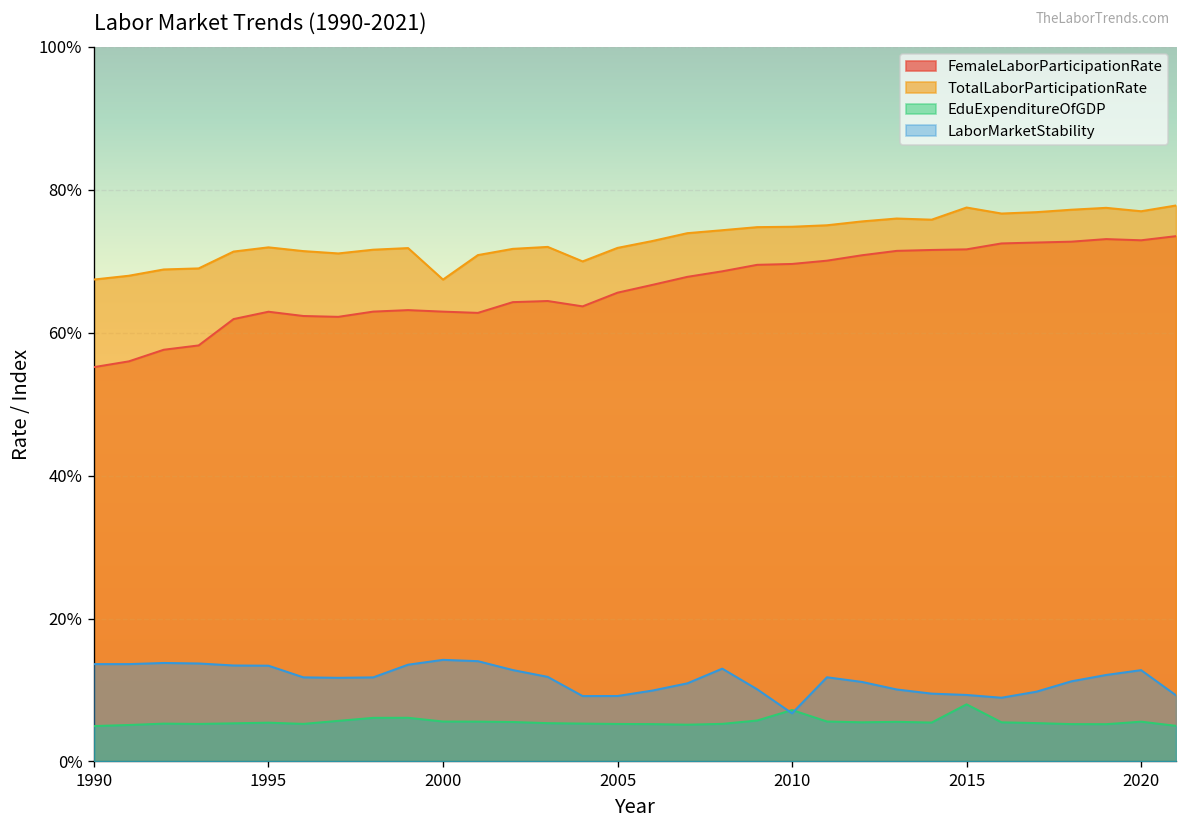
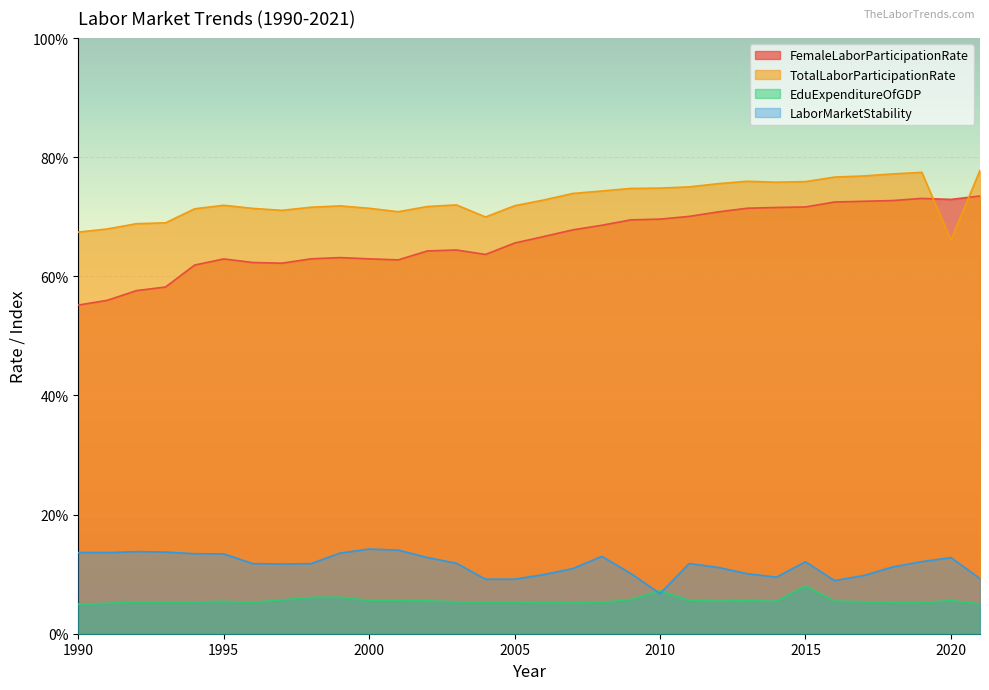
TotalLaborParticipationRate, 2000: 67% -> 71%
TotalLaborParticipationRate, 2015: 78% -> 76%
LaborMarketStability, 2015: 9% -> 12%
TotalLaborParticipationRate, 2020: 77% -> 66%
